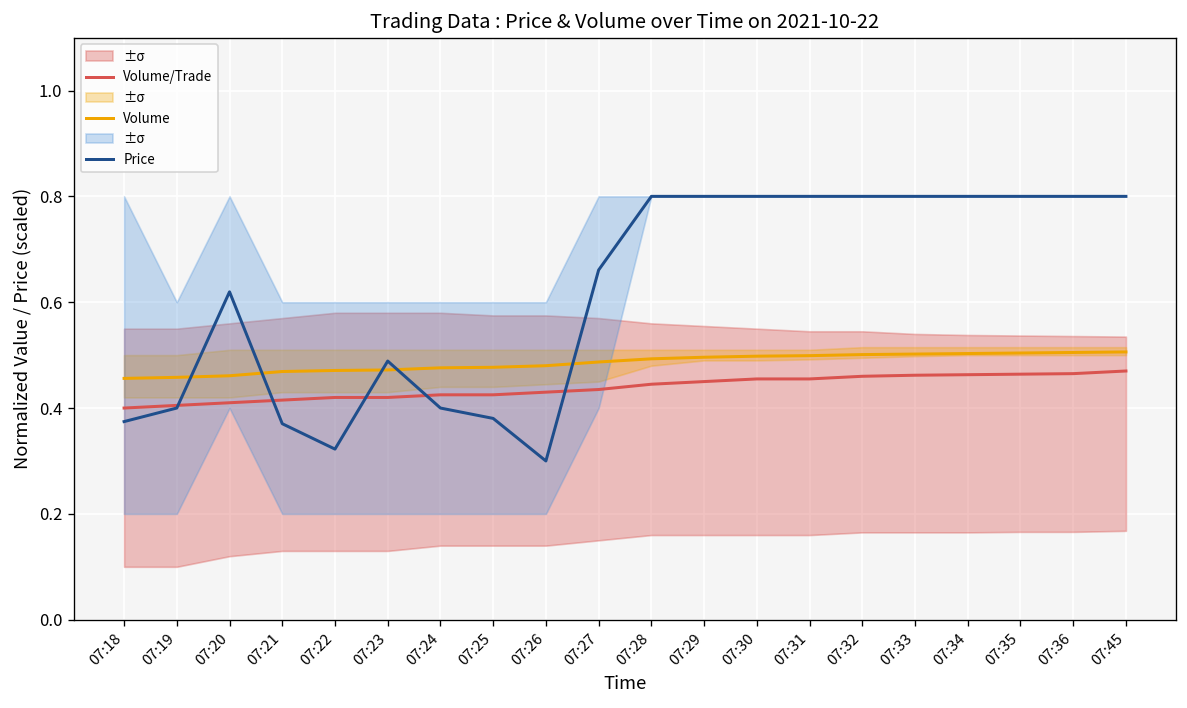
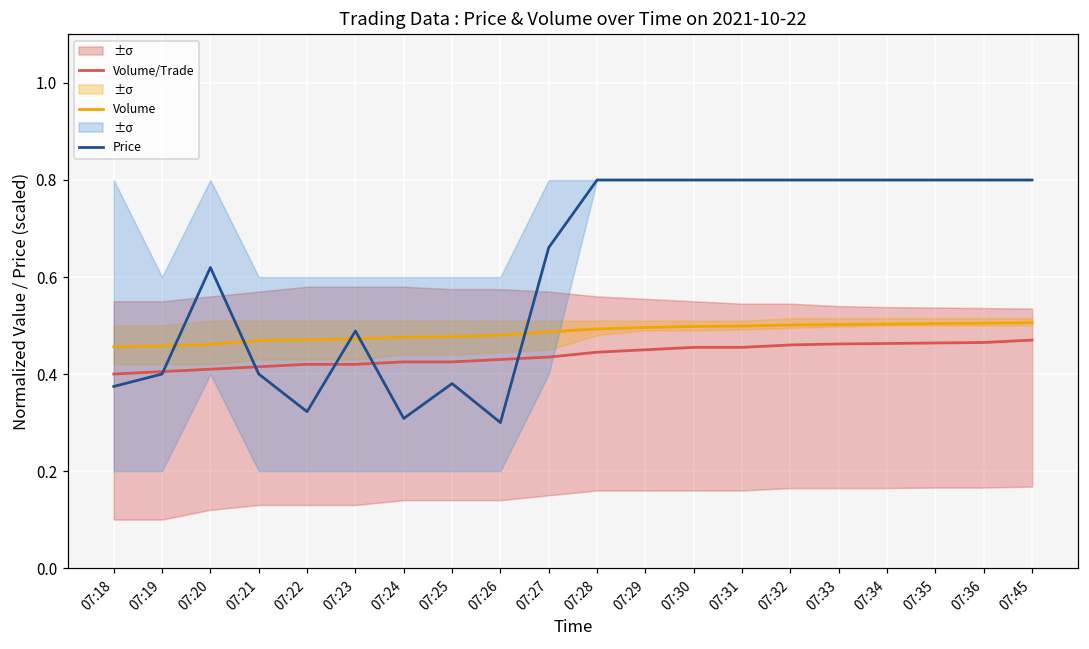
Price, 07:21: 0.37 -> 0.40
Price, 07:24: 0.40 -> 0.31
